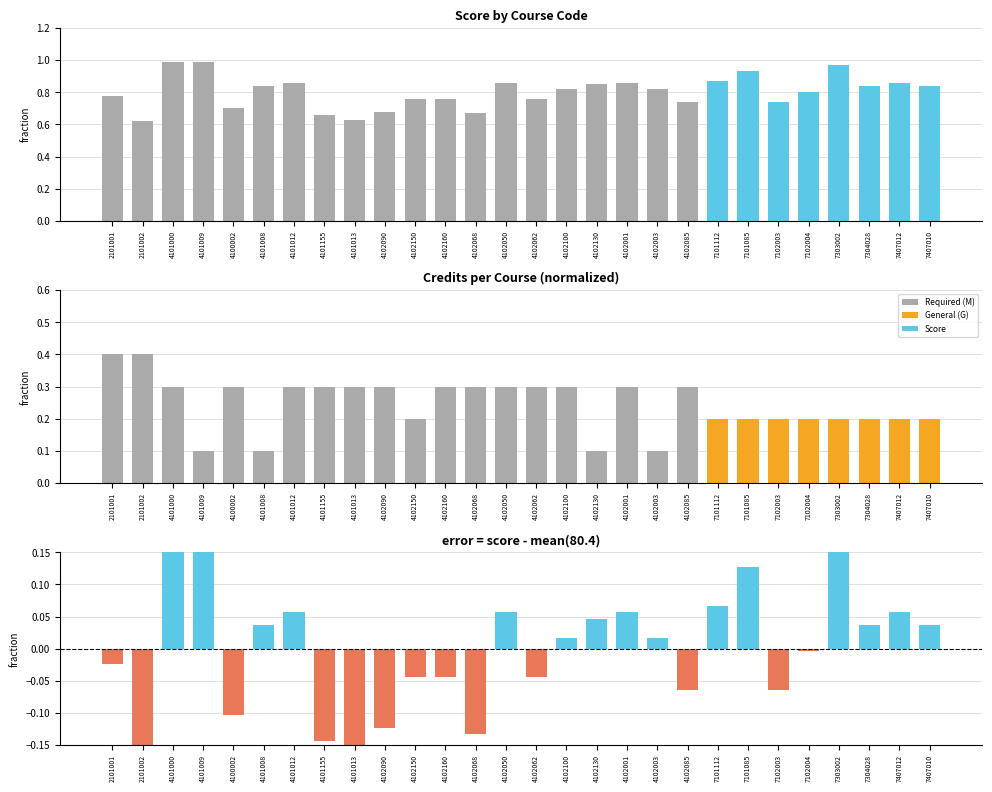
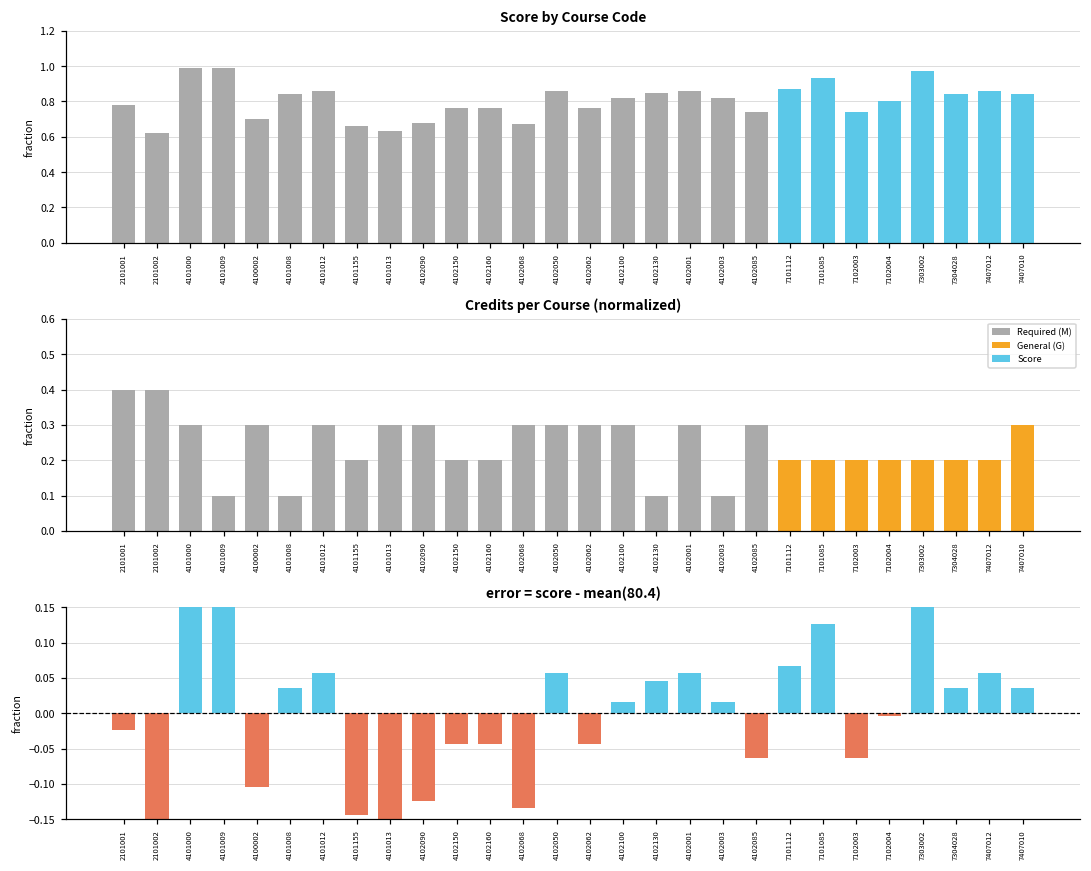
Credits per Course (normalized), 4101155: 0.30 -> 0.20
Credits per Course (normalized), 4102160: 0.30 -> 0.20
Credits per Course (normalized), 7407010: 0.20 -> 0.30
